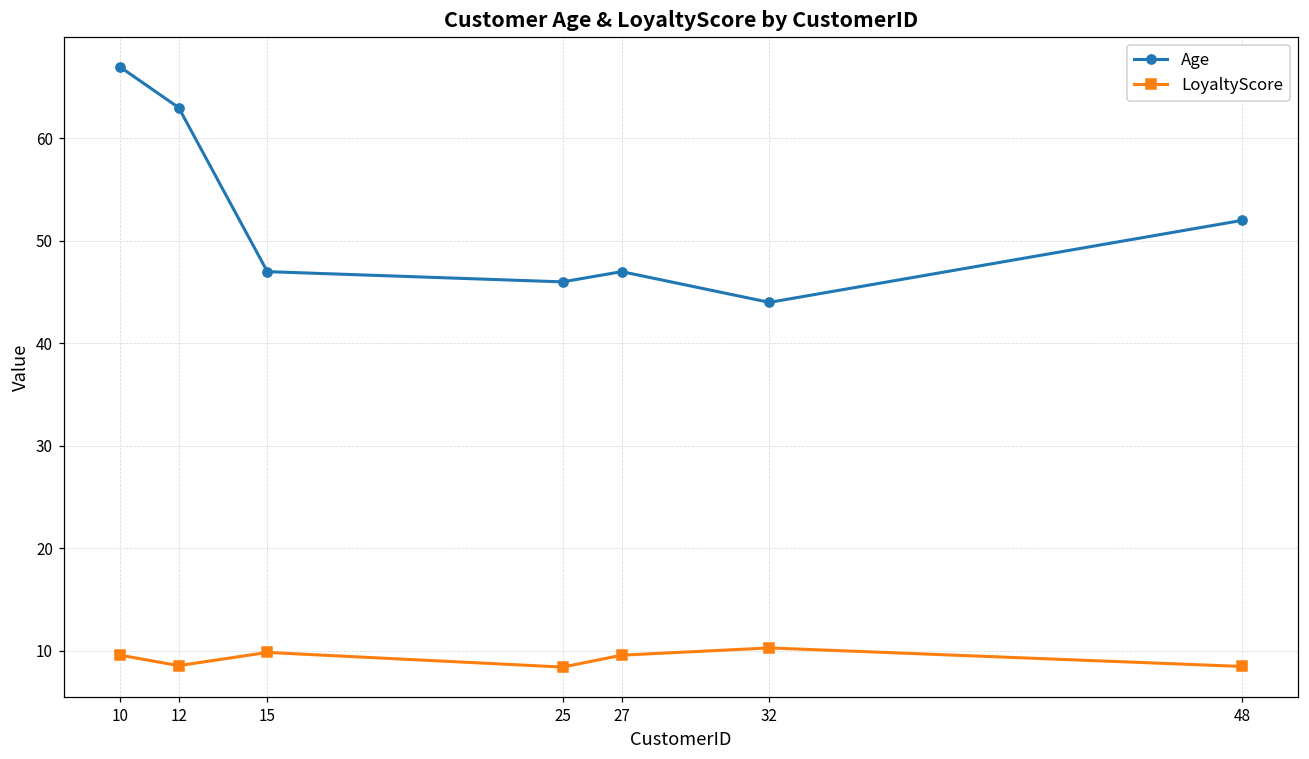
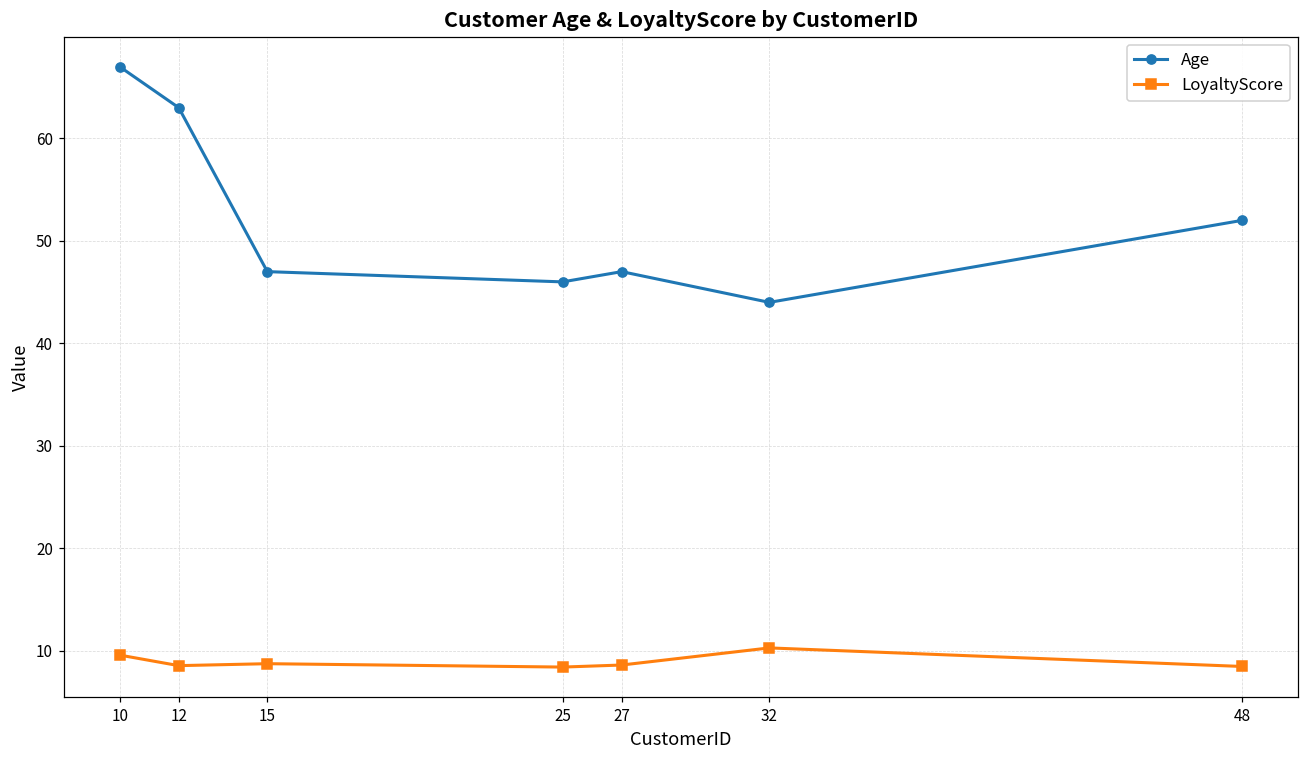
LoyaltyScore, 15: 10 -> 9
LoyaltyScore, 27: 10 -> 9
